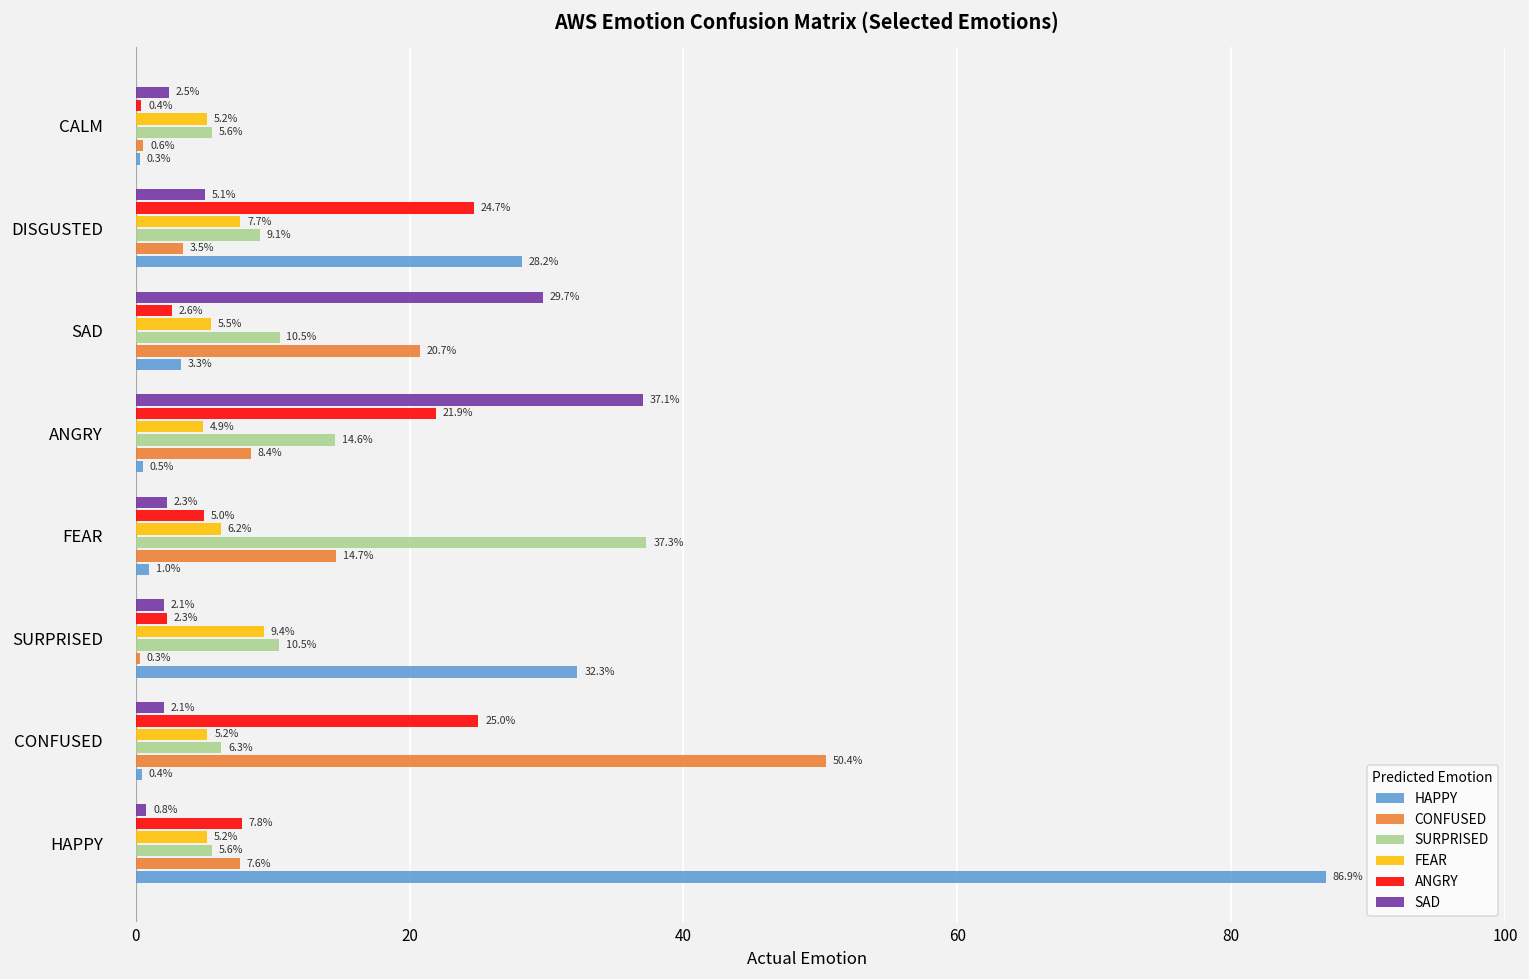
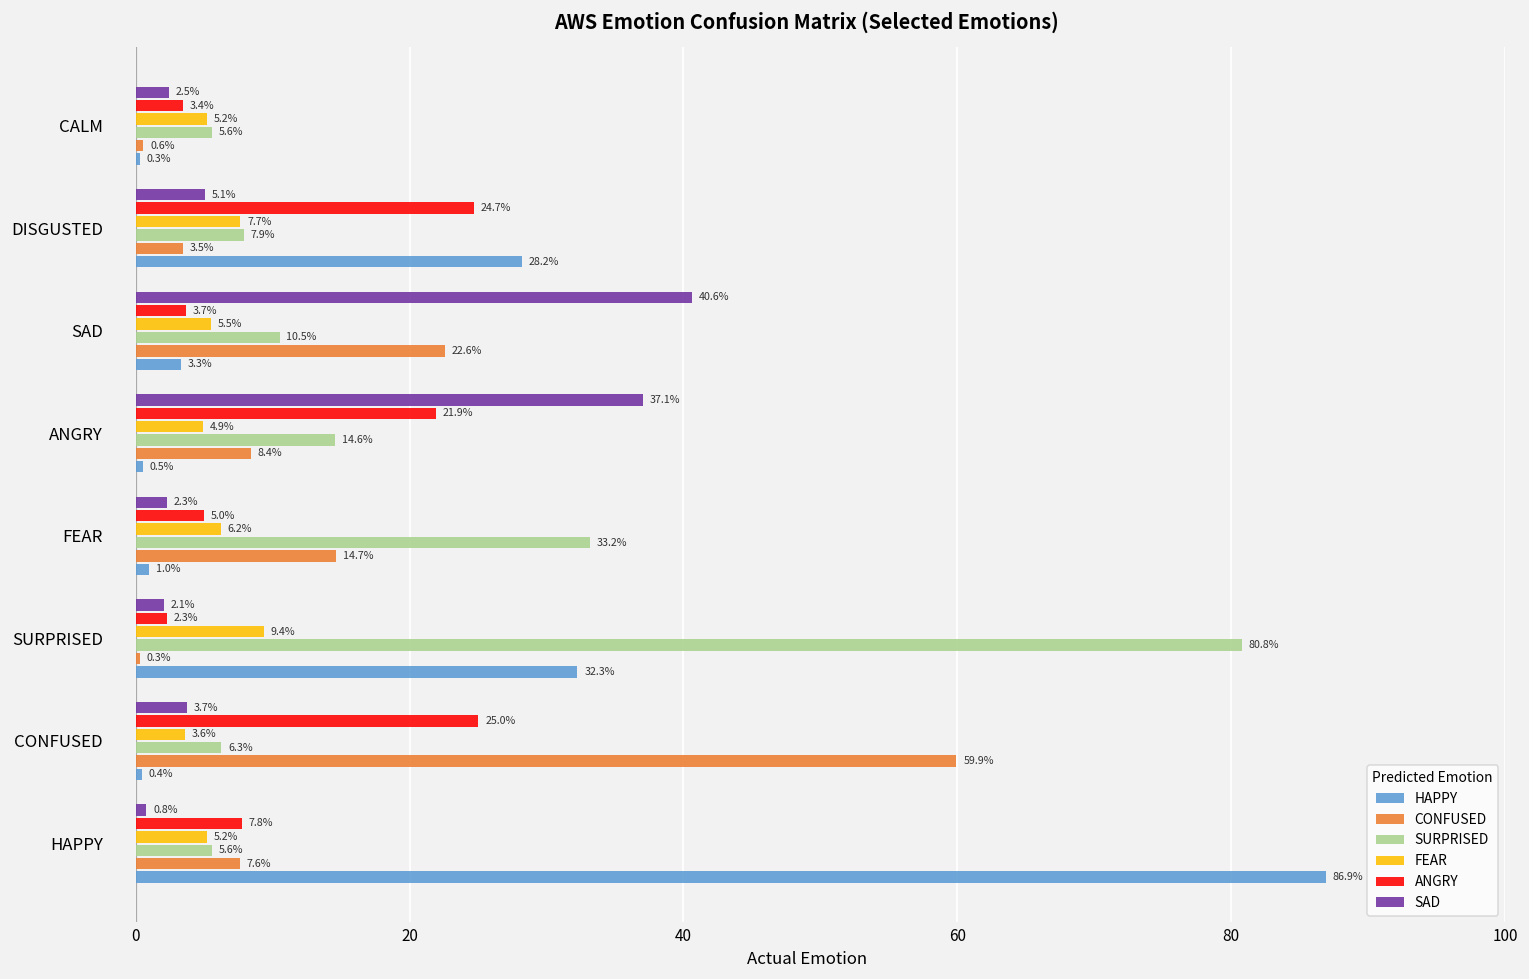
ANGRY, CALM: 0.4% -> 3.4%
SURPRISED, DISGUSTED: 9.1% -> 7.9%
SAD, SAD: 29.7% -> 40.6%
ANGRY, SAD: 2.6% -> 3.7%
CONFUSED, SAD: 20.7% -> 22.6%
SURPRISED, FEAR: 37.3% -> 33.2%
SURPRISED, SURPRISED: 10.5% -> 80.8%
SAD, CONFUSED: 2.1% -> 3.7%
FEAR, CONFUSED: 5.2% -> 3.6%
CONFUSED, CONFUSED: 50.4% -> 59.9%
